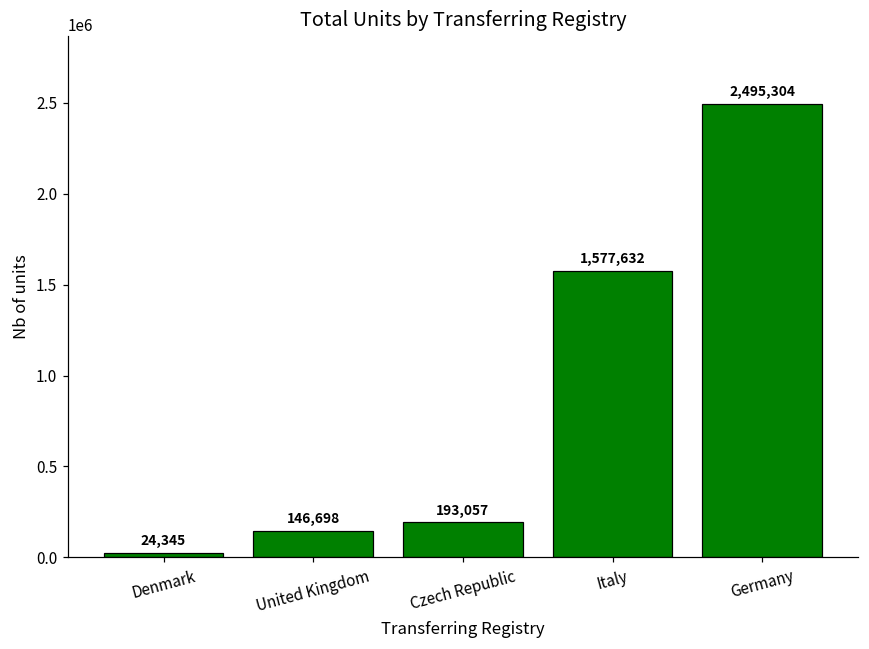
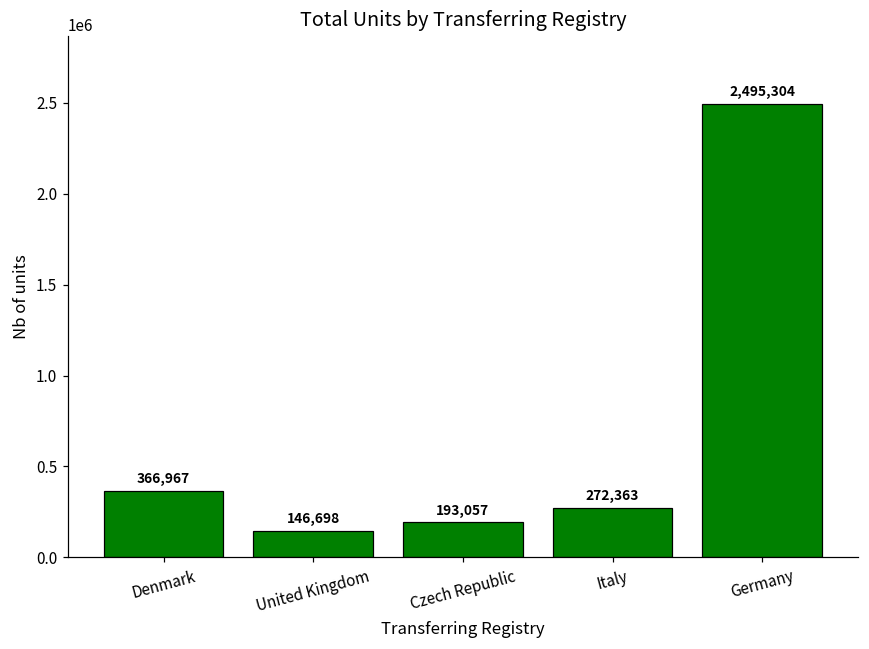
Denmark: 24,345 -> 366,967
Italy: 1,577,632 -> 272,363
